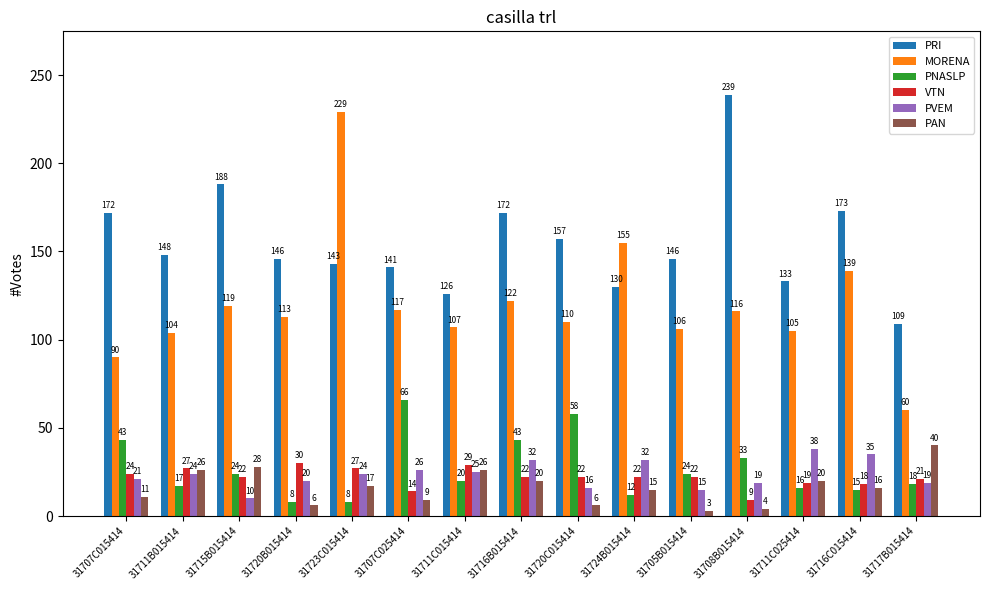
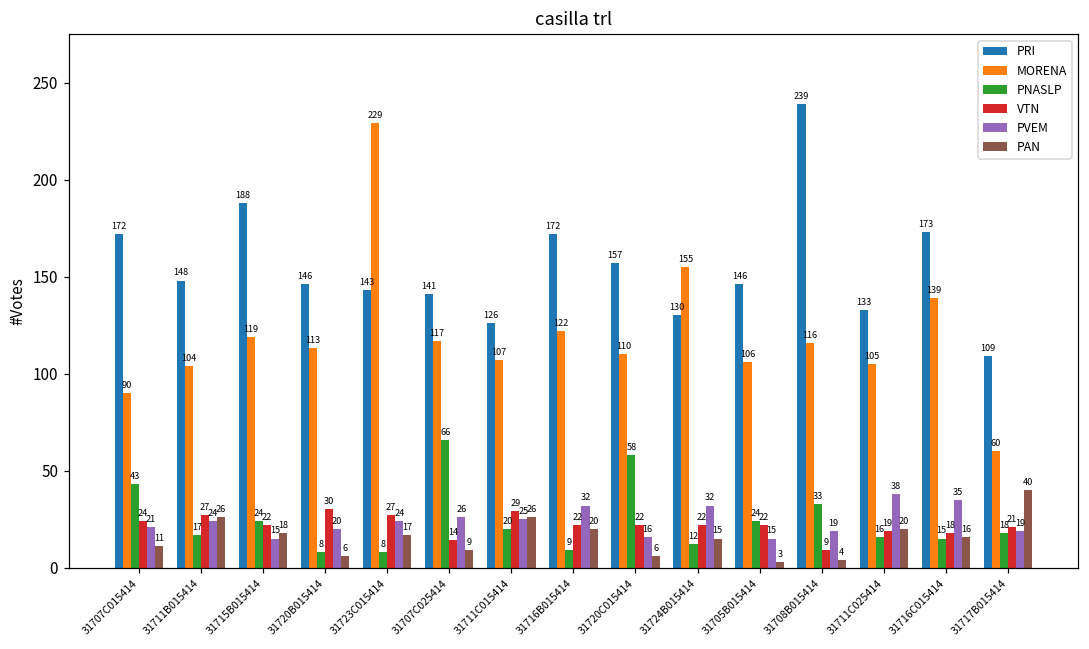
PVEM, 31715B015414: 10 -> 15
PAN, 31715B015414: 28 -> 18
PNASLP, 31716B015414: 43 -> 9
